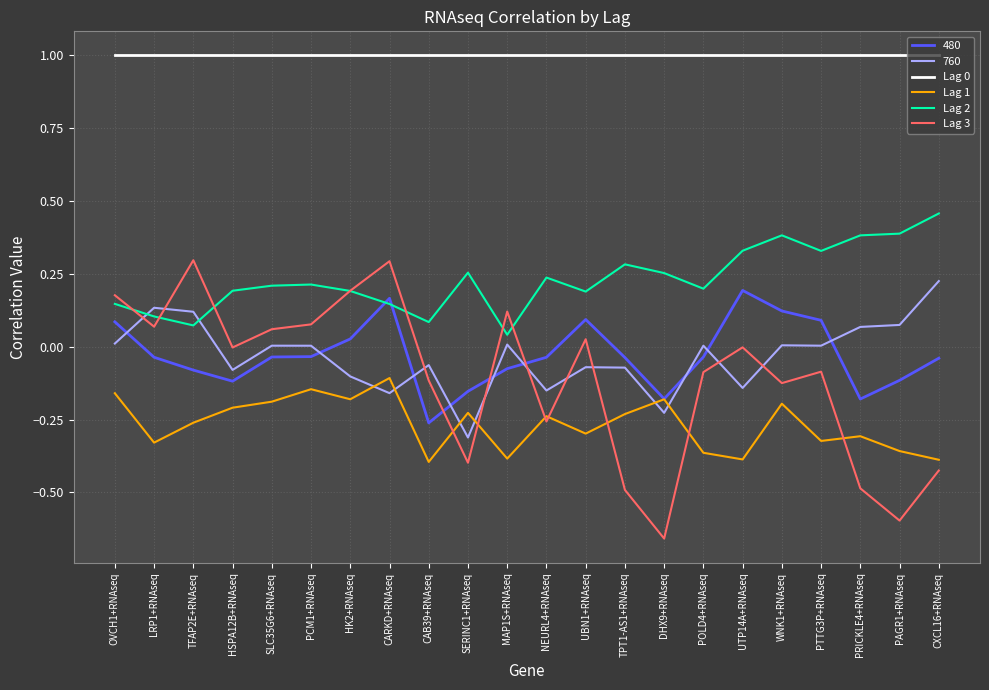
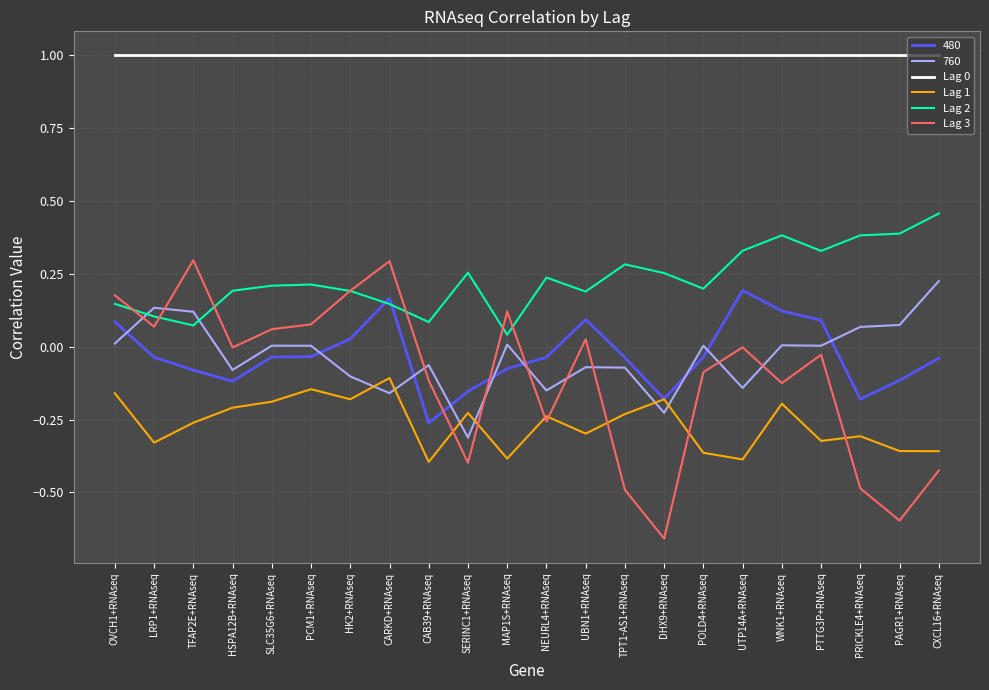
Lag 3, PTTG3P+RNAseq: -0.09 -> -0.03
Lag 1, CXCL16+RNAseq: -0.39 -> -0.36
